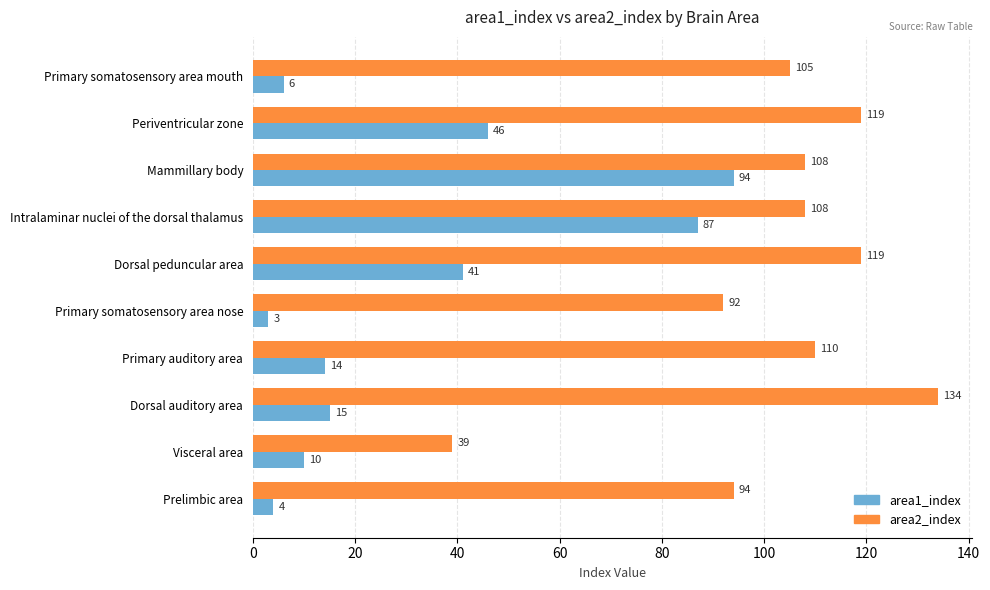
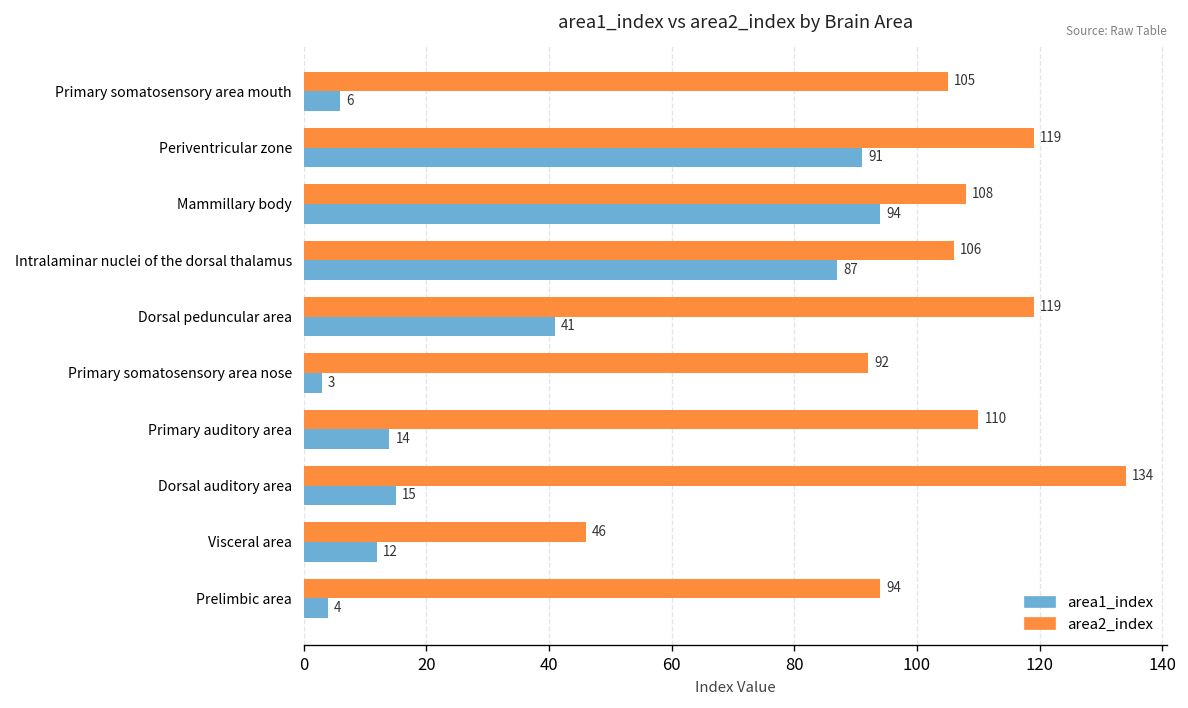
area1_index, Periventricular zone: 46 -> 91
area2_index, Intralaminar nuclei of the dorsal thalamus: 108 -> 106
area2_index, Visceral area: 39 -> 46
area1_index, Visceral area: 10 -> 12
